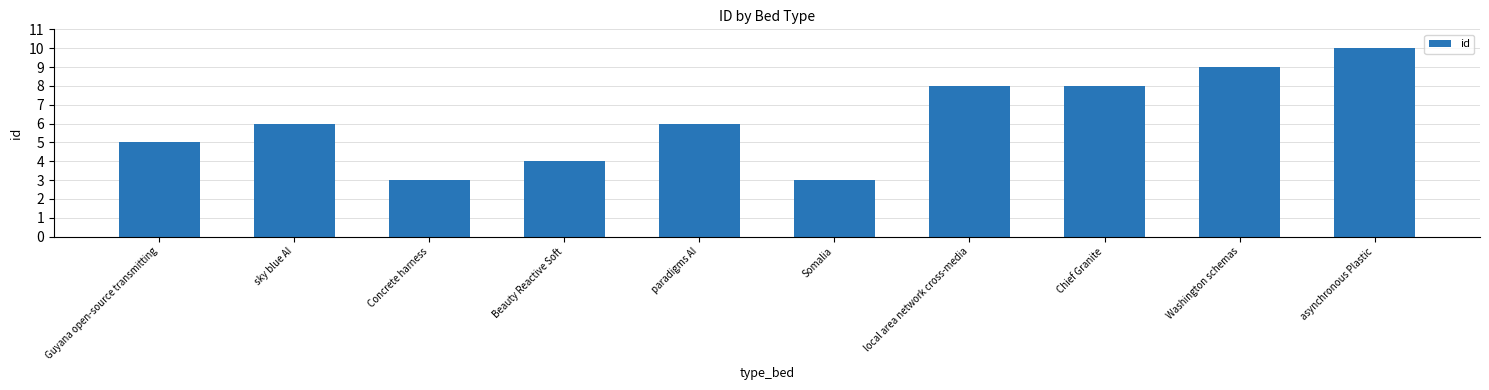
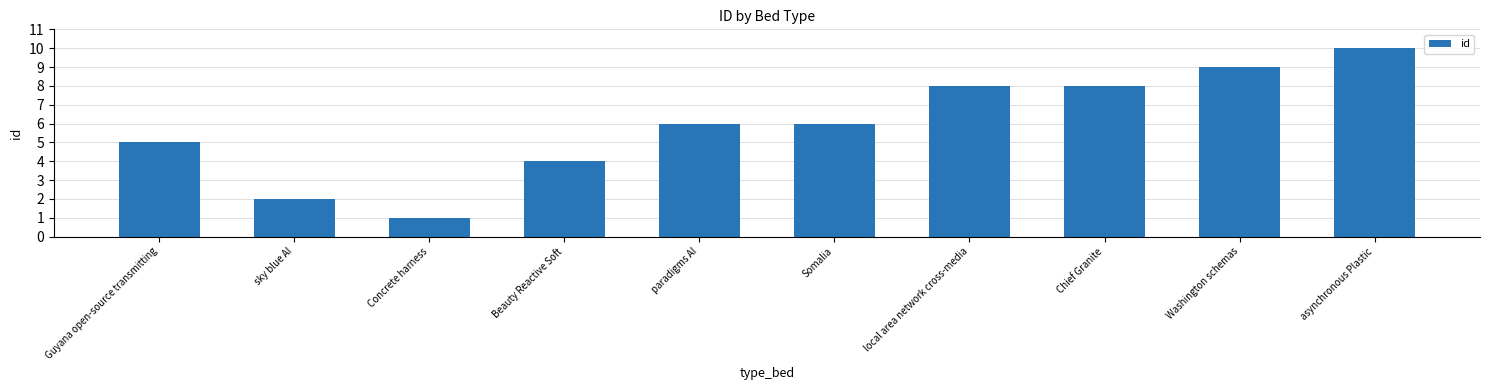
sky blue AI: 6 -> 2
Concrete harness: 3 -> 1
Somalia: 3 -> 6
